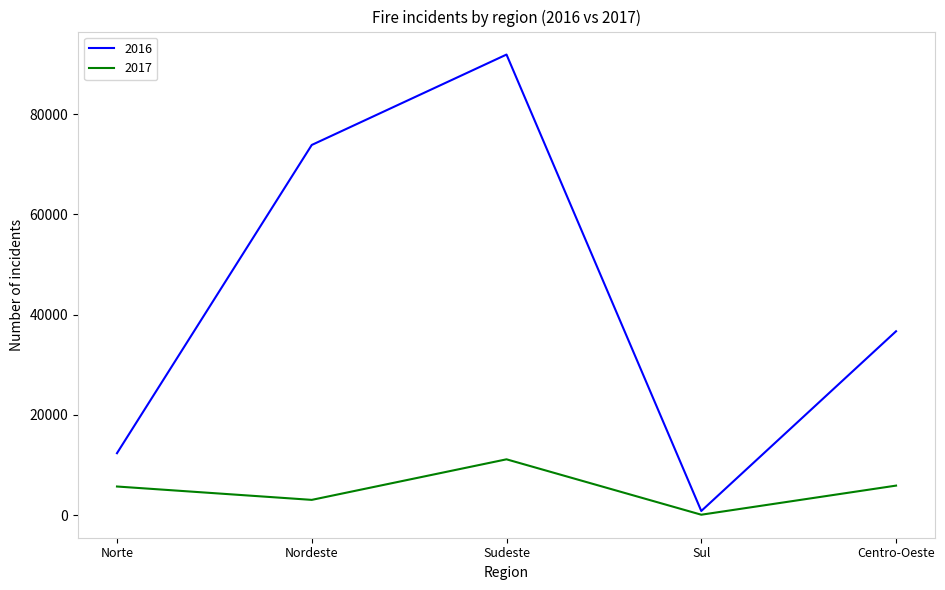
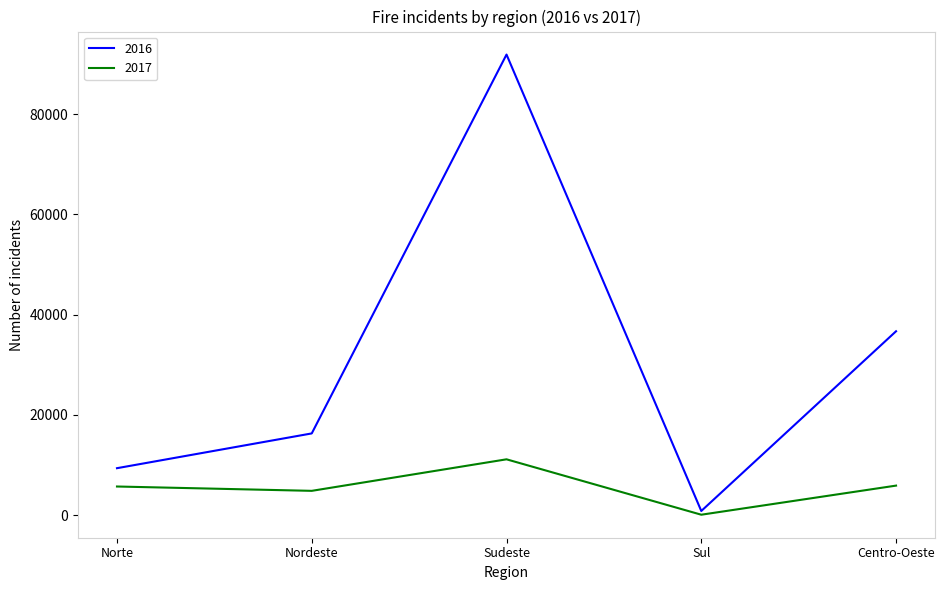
2016, Norte: 12000 -> 9000
2016, Nordeste: 74000 -> 16000
2017, Nordeste: 3000 -> 5000
